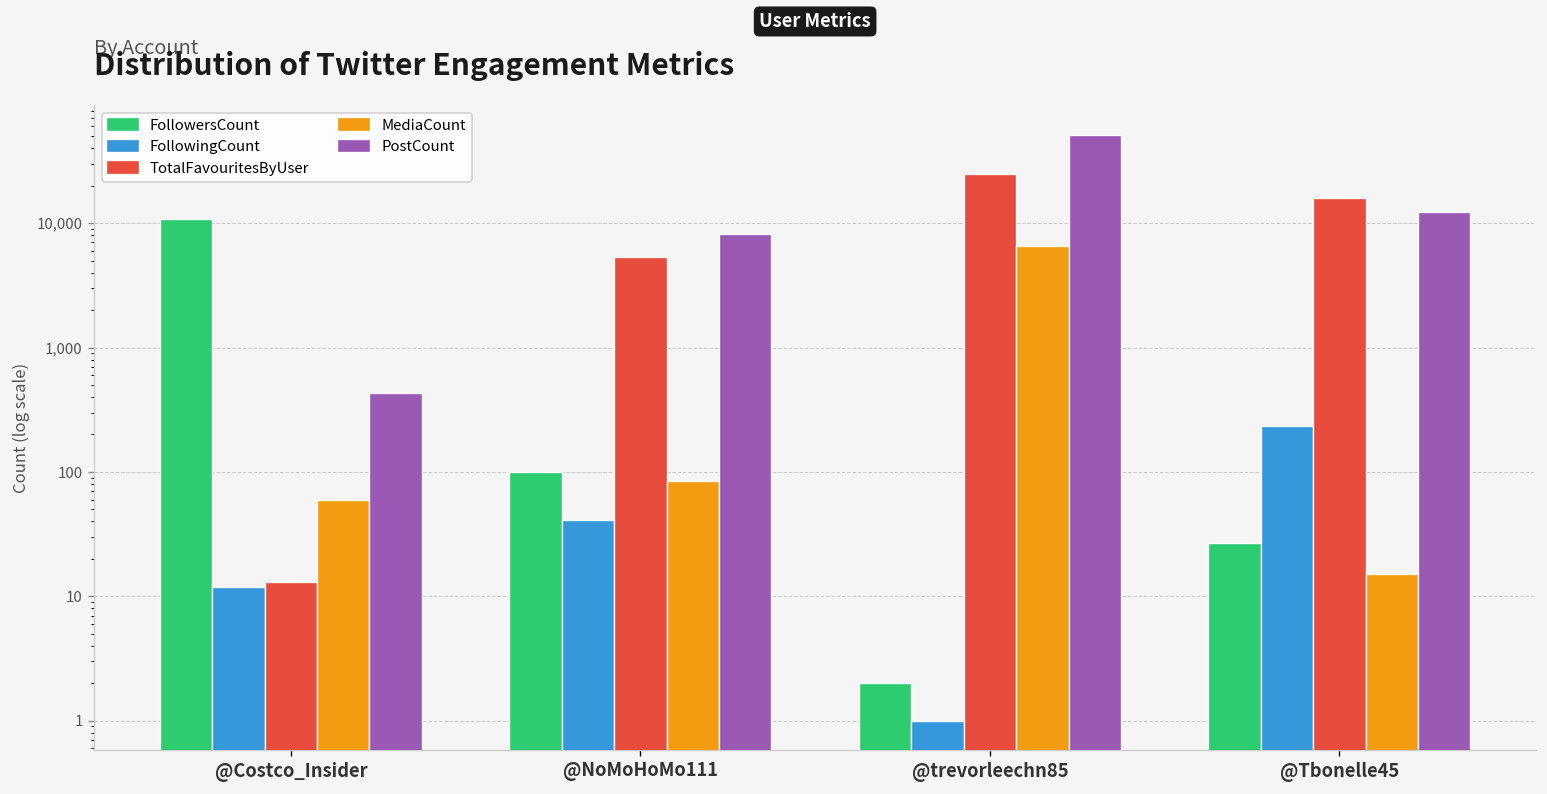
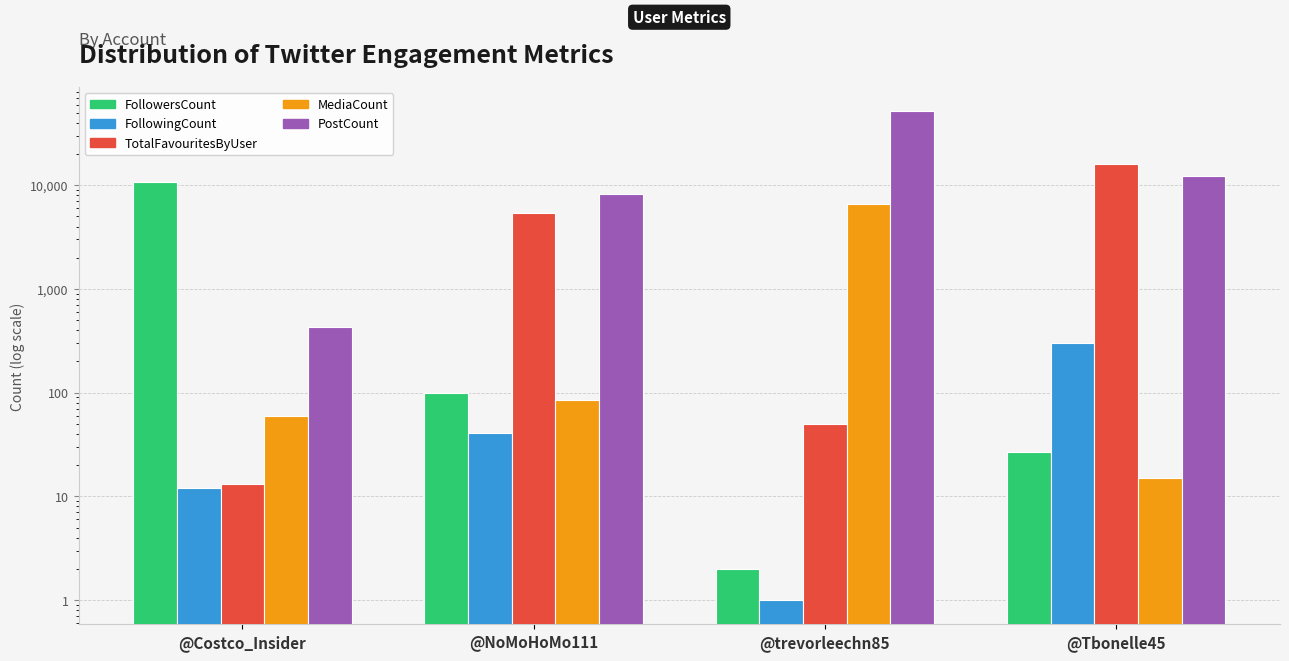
TotalFavouritesByUser, @trevorleechn85: 25,000 -> 50
FollowingCount, @Tbonelle45: 230 -> 300
